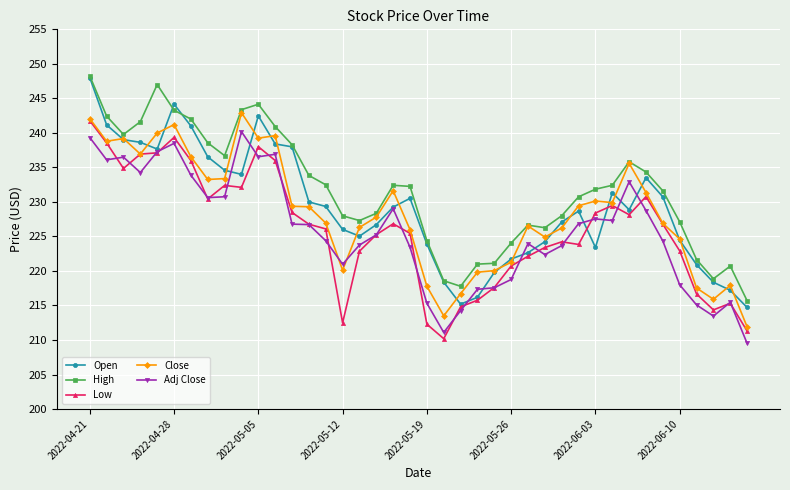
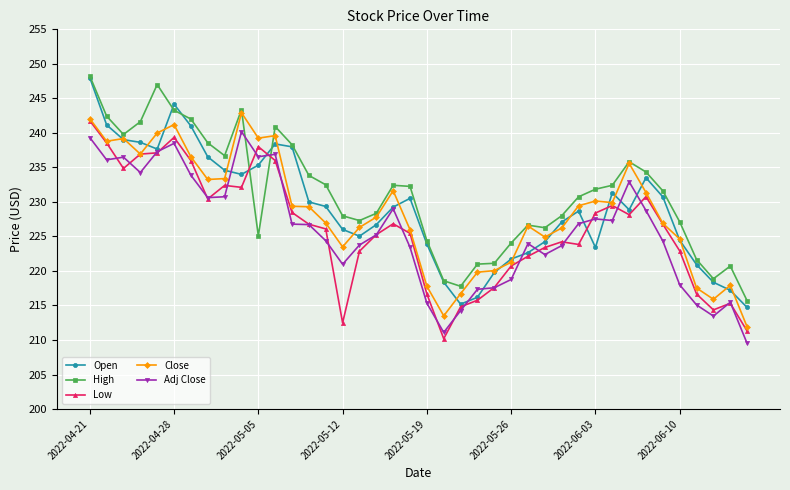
Open, 2022-05-05: 242 -> 235
High, 2022-05-05: 244 -> 225
Close, 2022-05-12: 220 -> 223
Low, 2022-05-19: 212 -> 217
